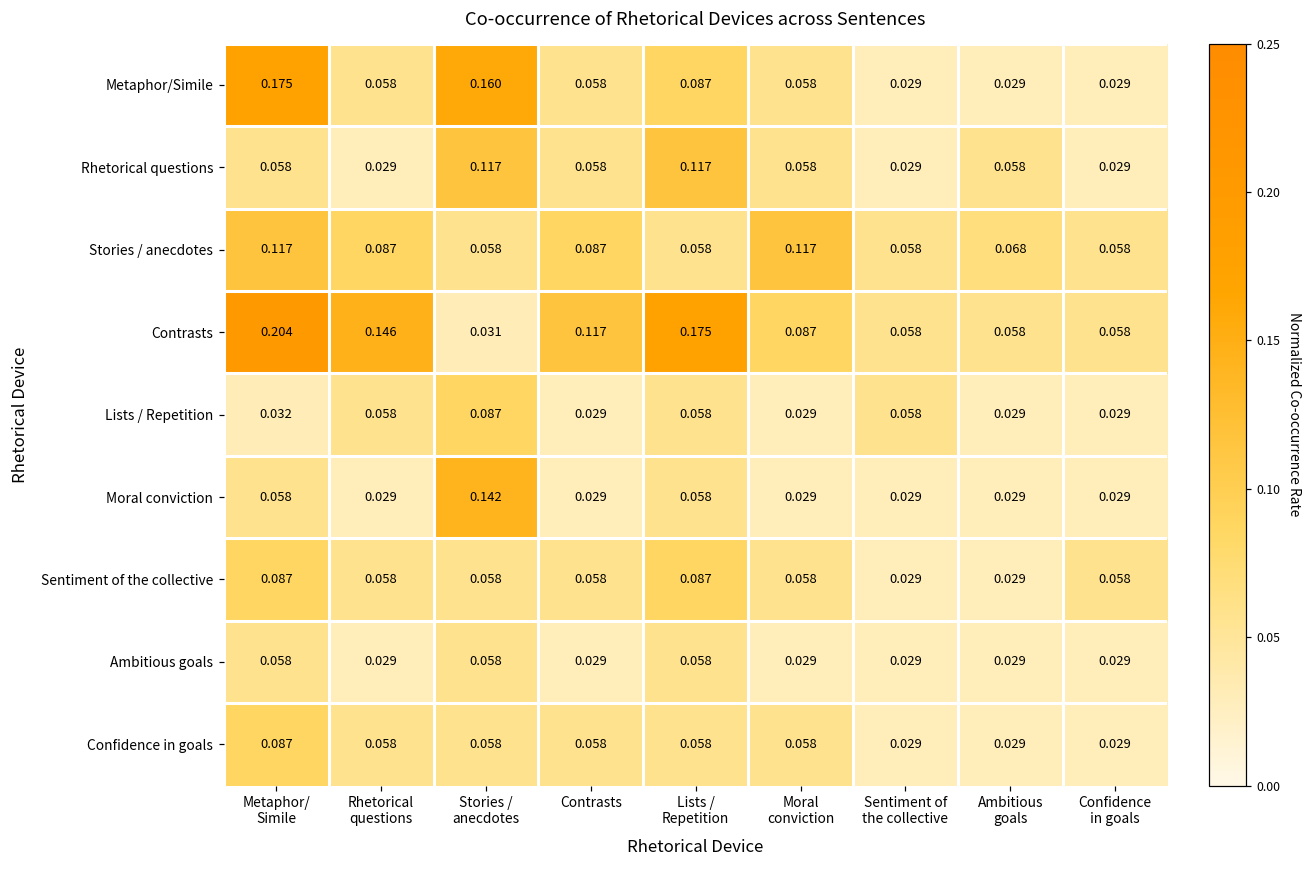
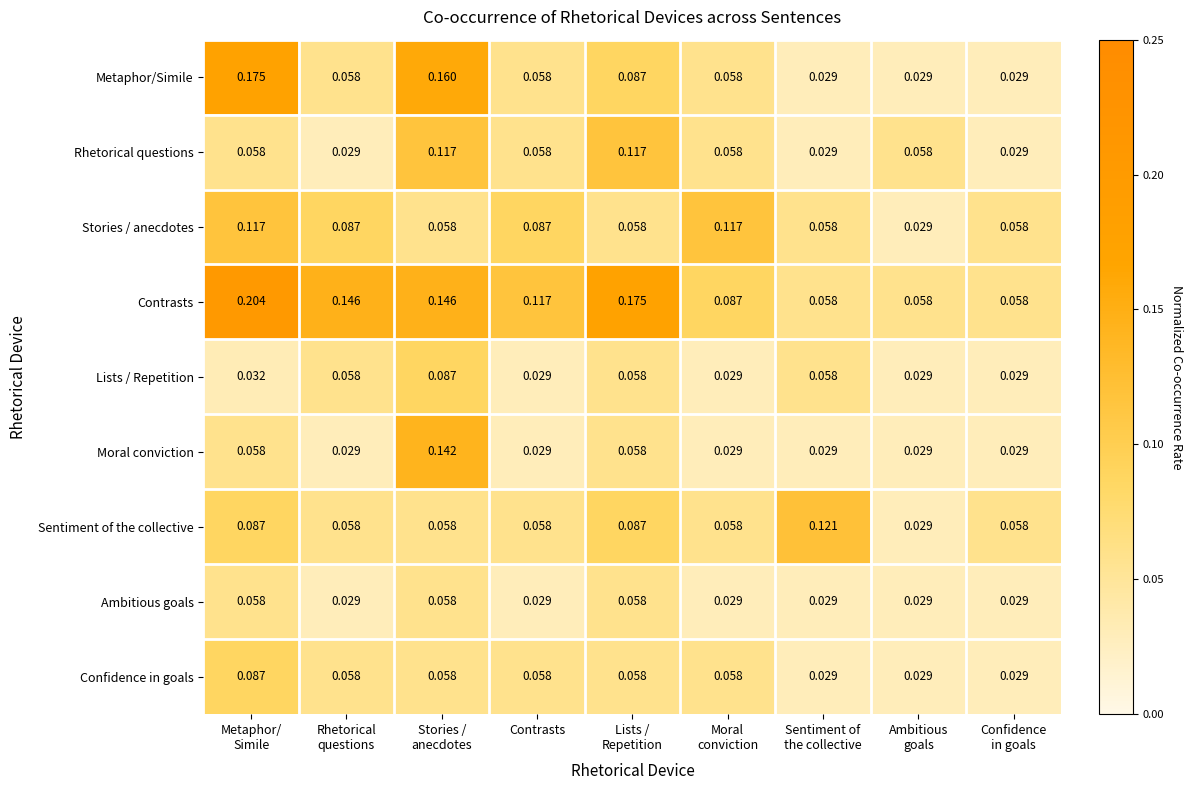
Stories / anecdotes, Ambitious goals: 0.068 -> 0.029
Contrasts, Stories / anecdotes: 0.031 -> 0.146
Sentiment of the collective, Sentiment of the collective: 0.029 -> 0.121
